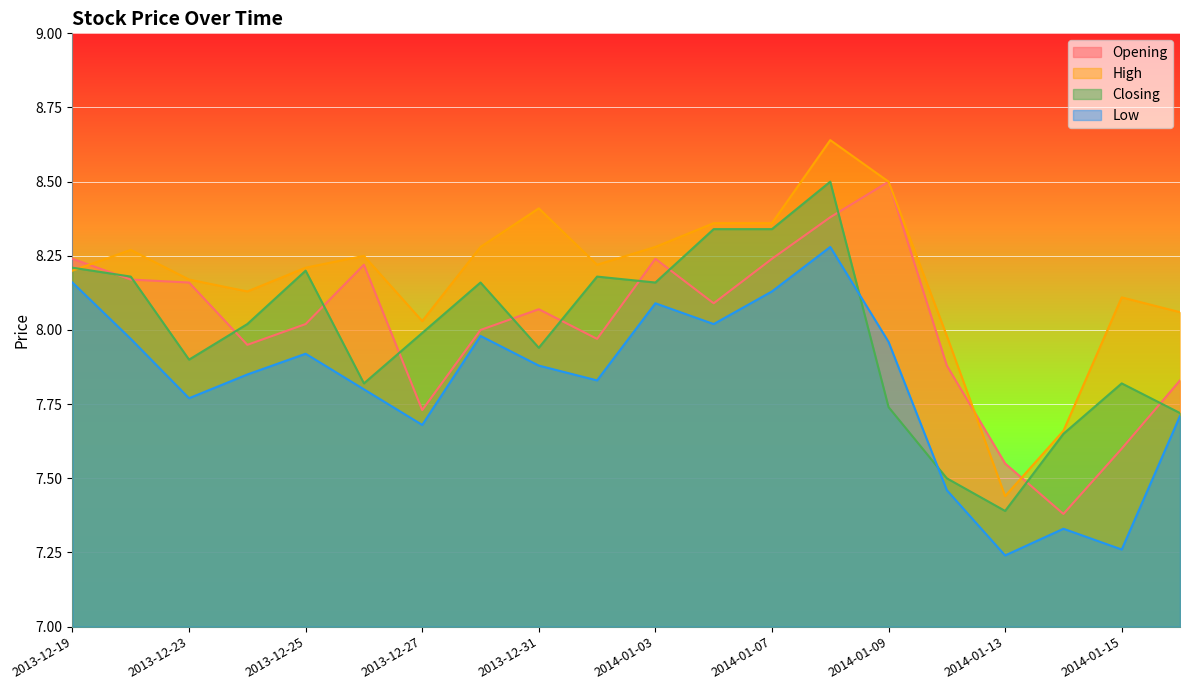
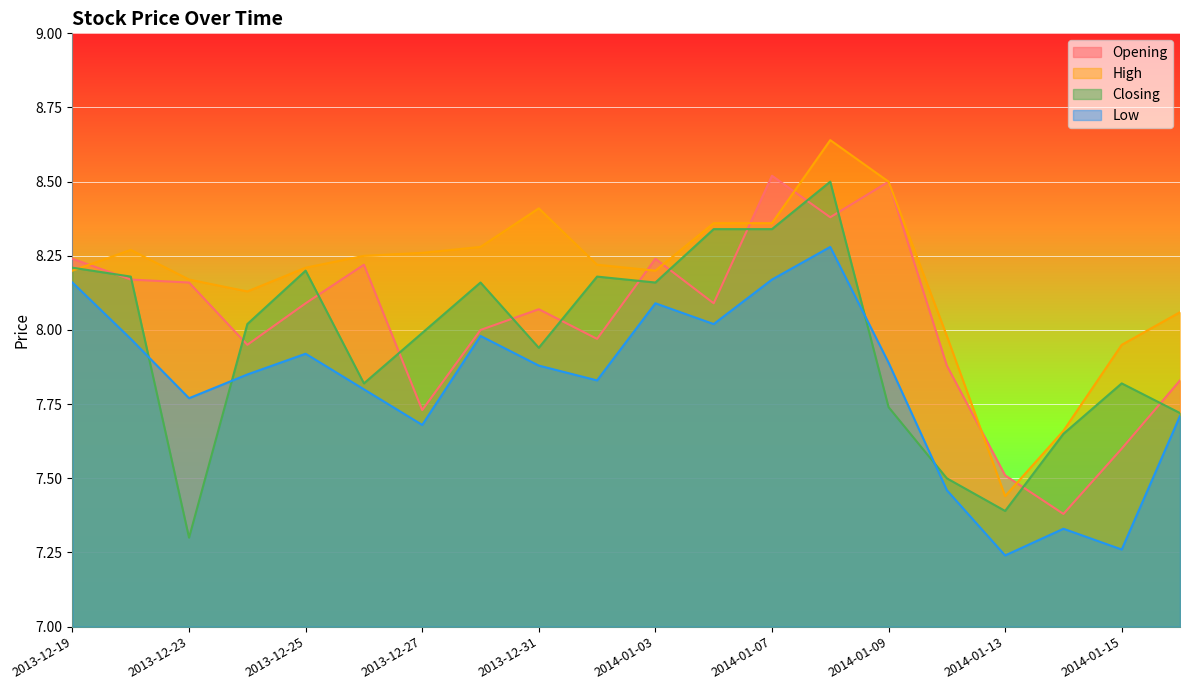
Closing, 2013-12-23: 7.9 -> 7.3
Opening, 2013-12-25: 8.02 -> 8.09
High, 2013-12-27: 8.03 -> 8.26
High, 2014-01-03: 8.28 -> 8.20
Opening, 2014-01-07: 8.24 -> 8.52
Low, 2014-01-07: 8.13 -> 8.17
Low, 2014-01-09: 7.96 -> 7.89
Opening, 2014-01-13: 7.55 -> 7.51
High, 2014-01-15: 8.11 -> 7.95
